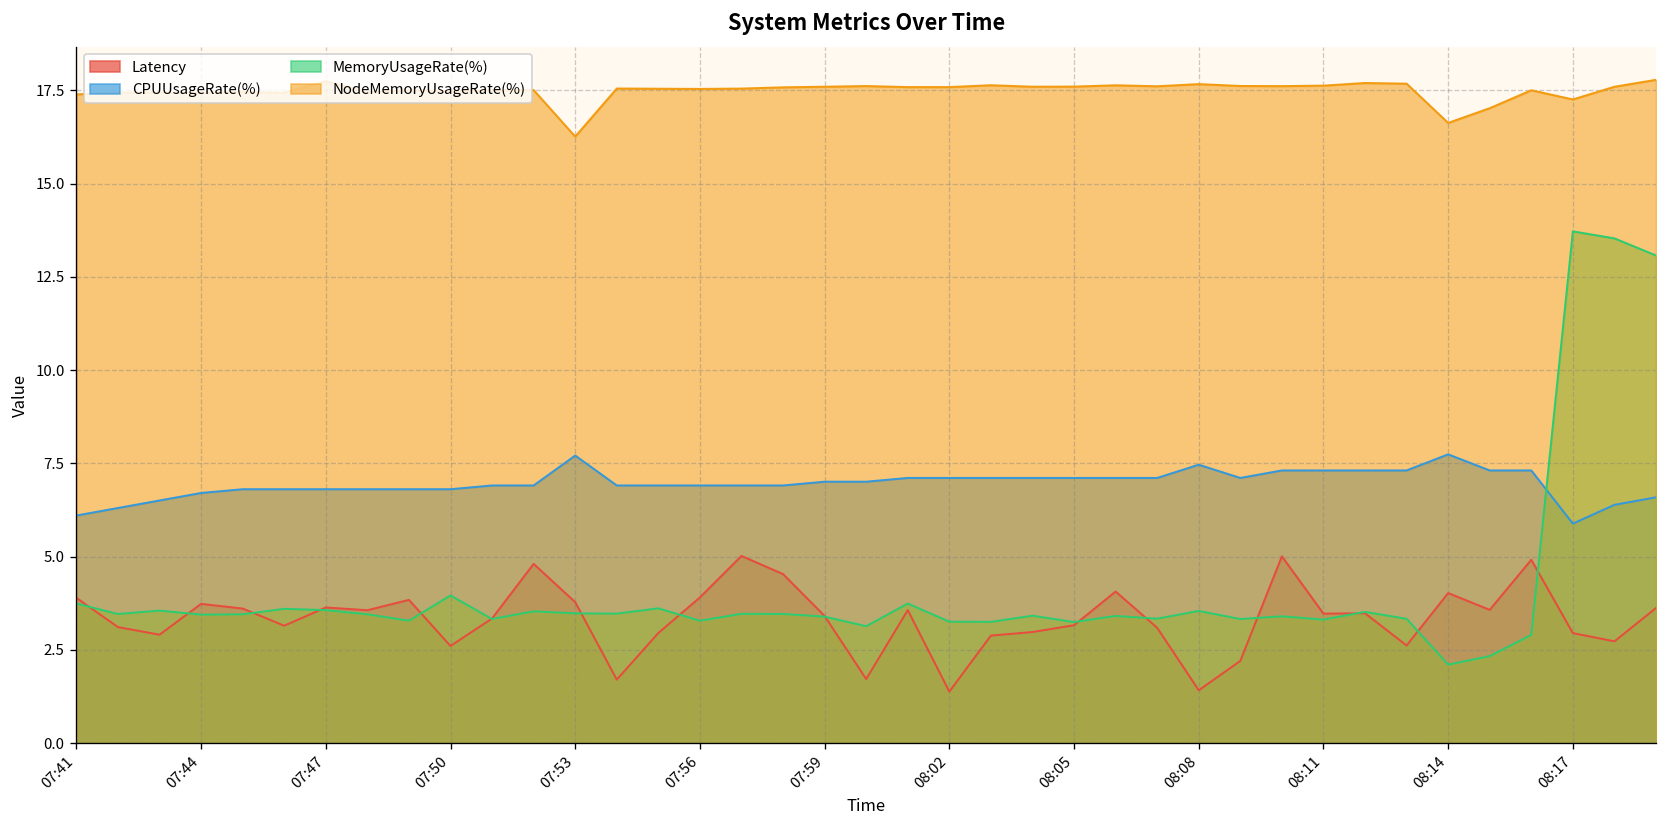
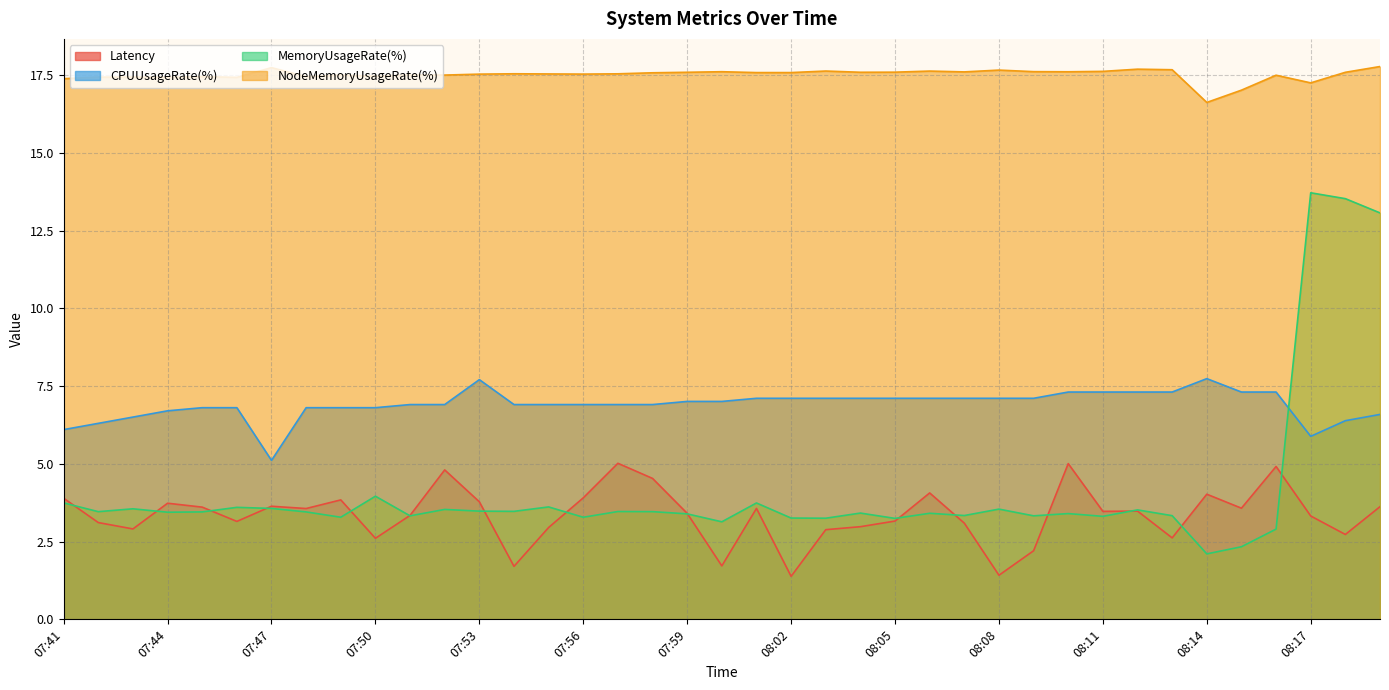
CPUUsageRate(%), 07:47: 6.8 -> 5.1
NodeMemoryUsageRate(%), 07:53: 16.3 -> 17.5
CPUUsageRate(%), 08:08: 7.5 -> 7.1
Latency, 08:17: 3.0 -> 3.3
